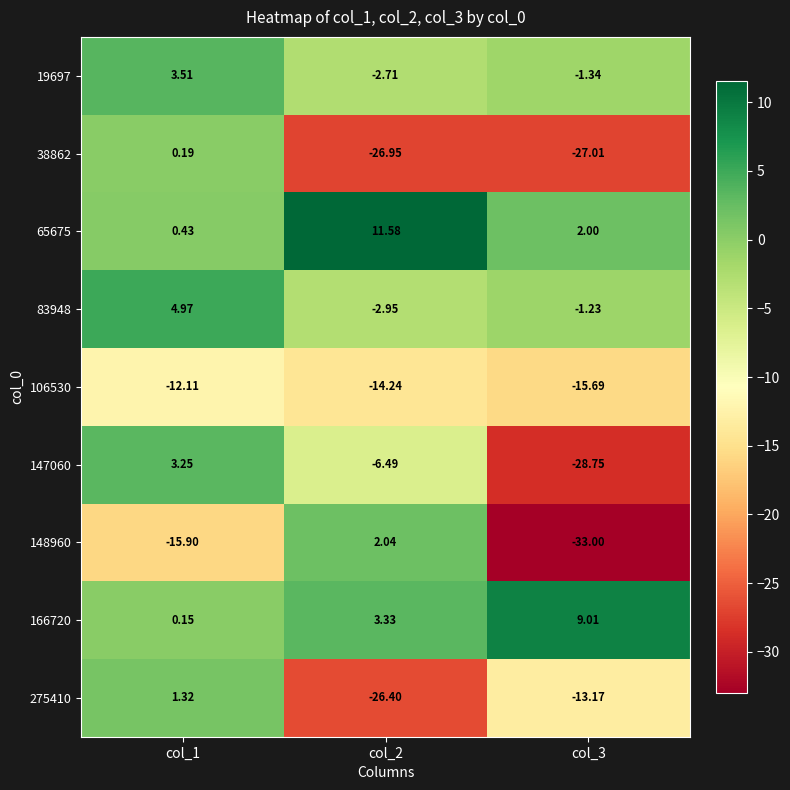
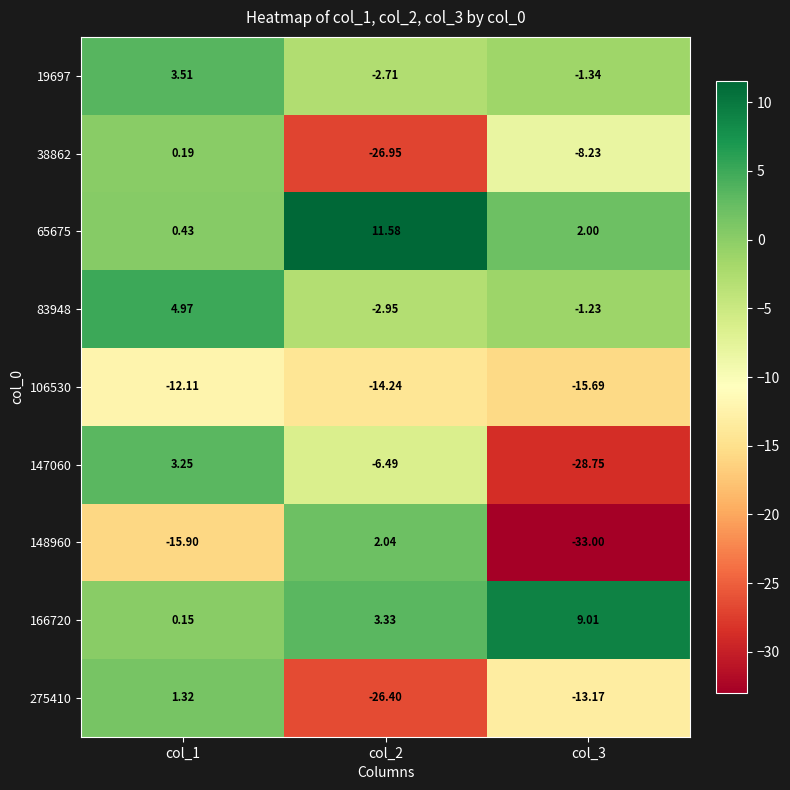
38862, col_3: -27.01 -> -8.23
